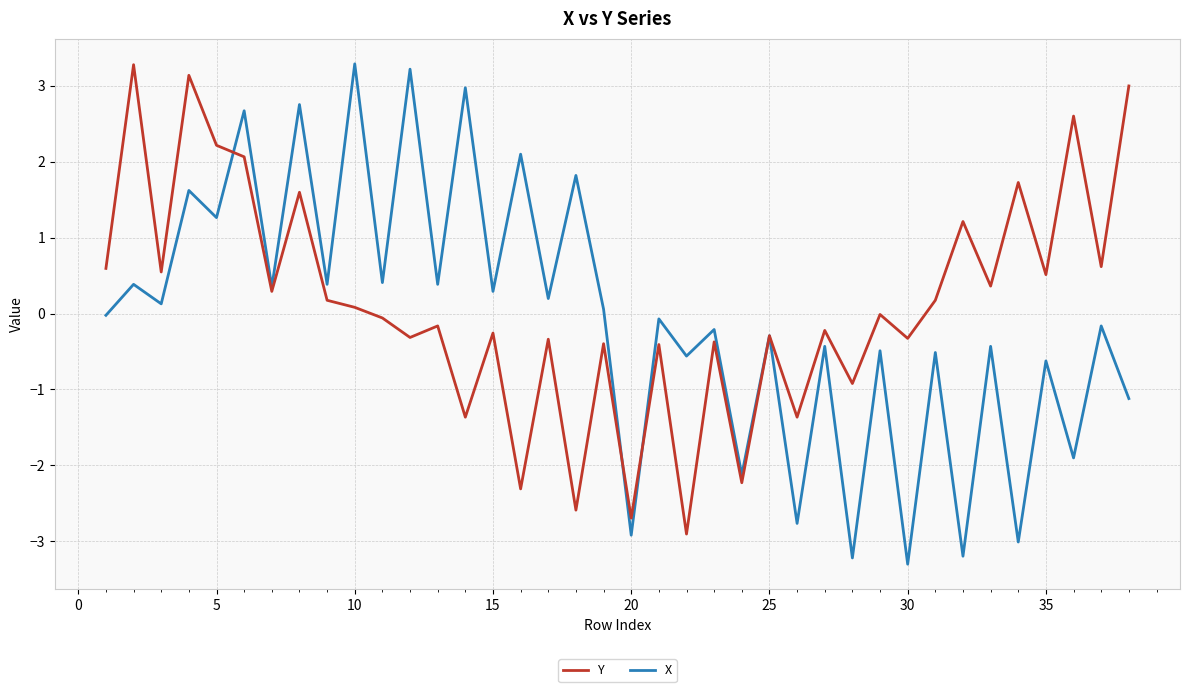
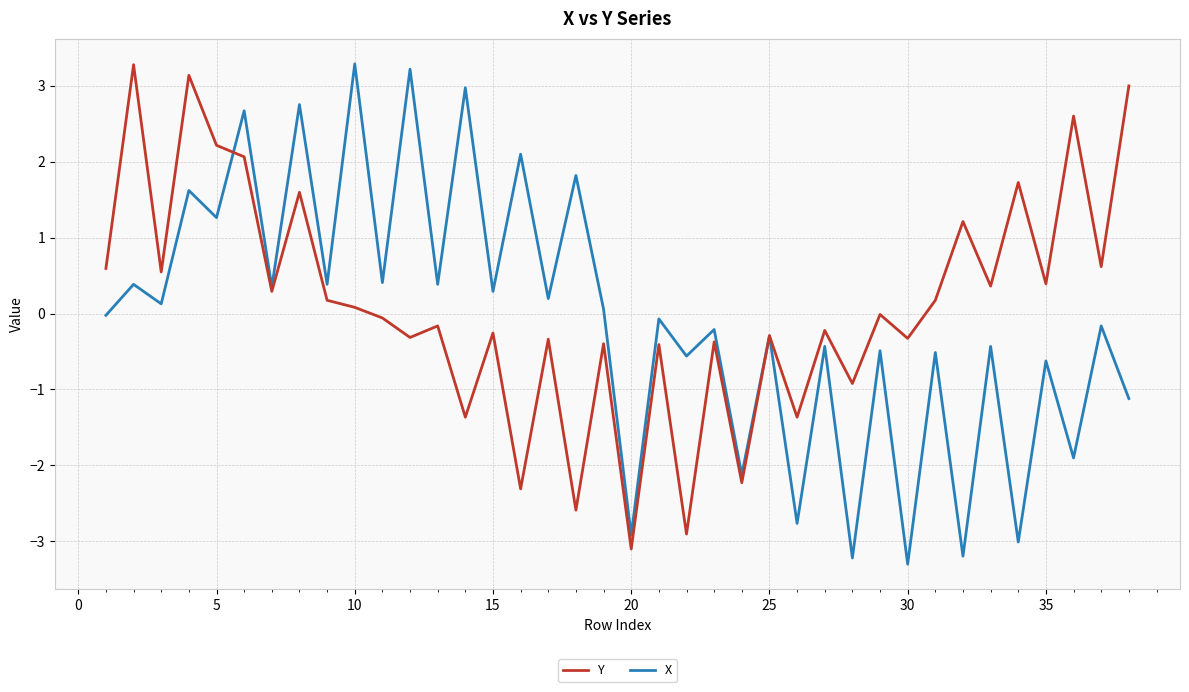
Y, 20: -2.7 -> -3.1
Y, 35: 0.5 -> 0.4
